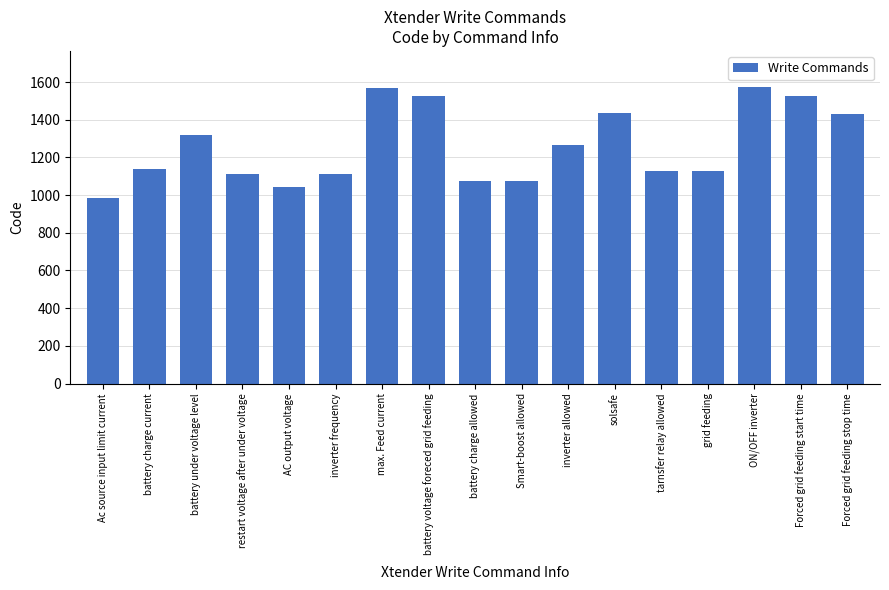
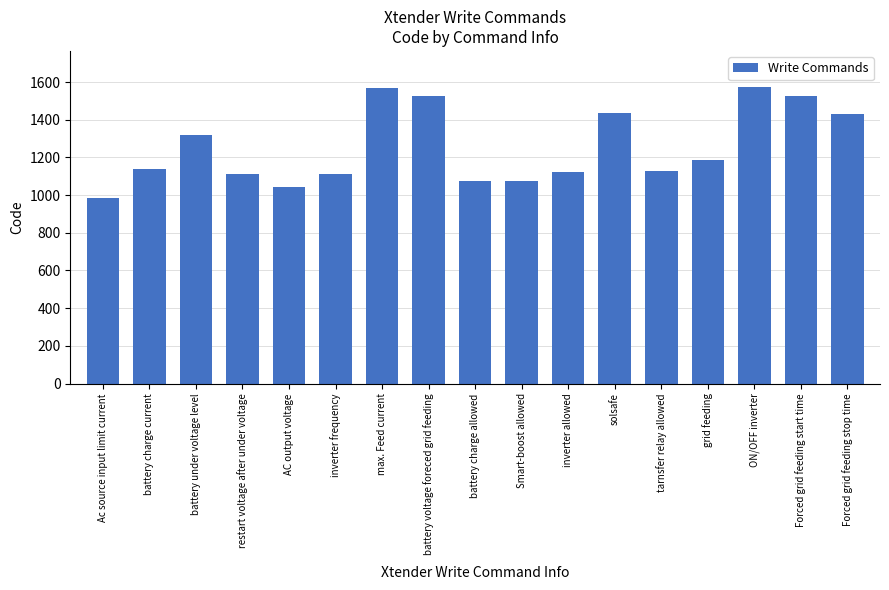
inverter allowed: 1270 -> 1120
grid feeding: 1130 -> 1190
